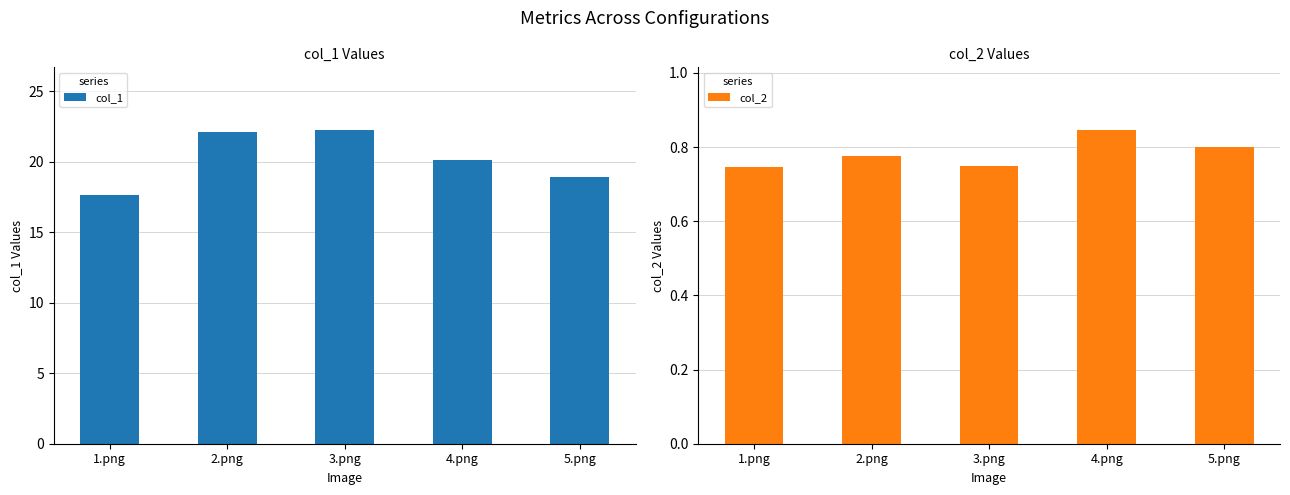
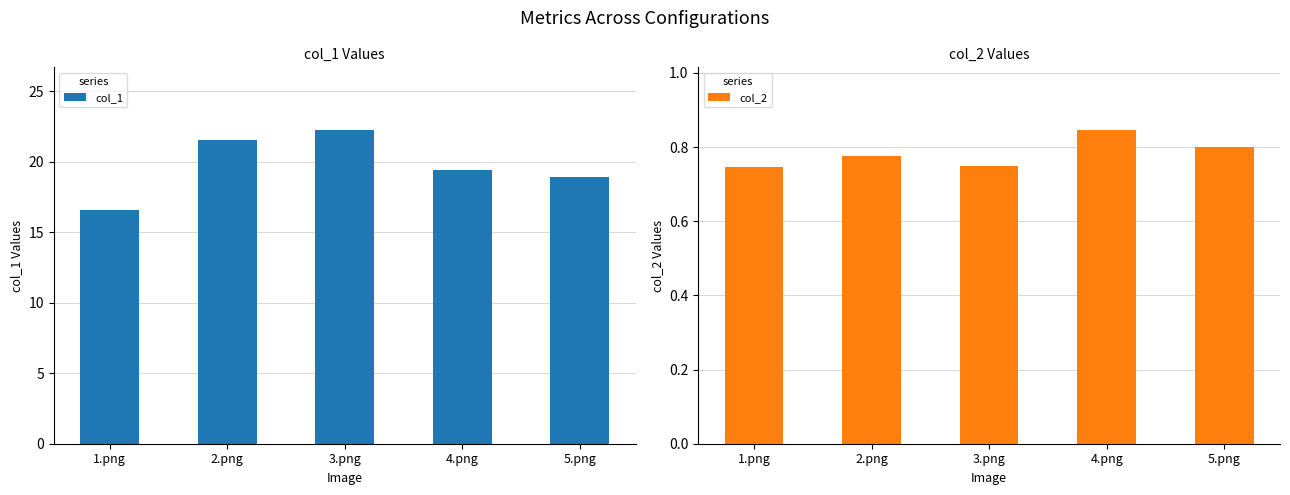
col_1 Values, 1.png: 17.6 -> 16.6
col_1 Values, 2.png: 22.1 -> 21.6
col_1 Values, 4.png: 20.1 -> 19.5
